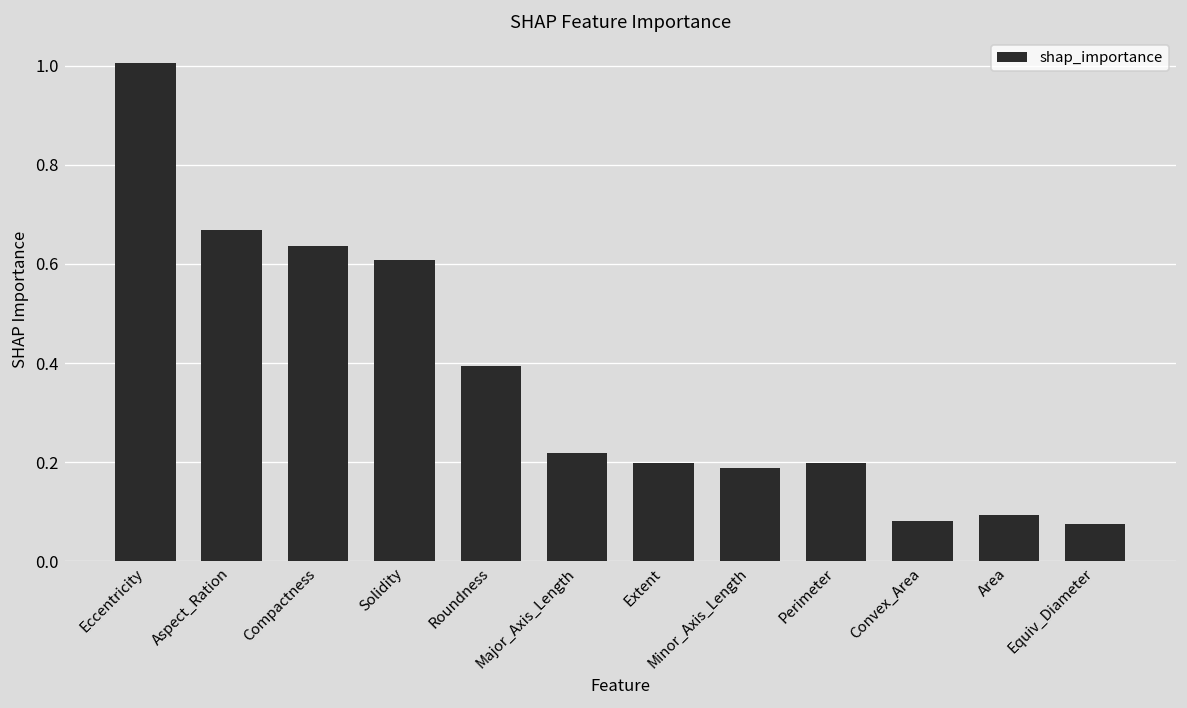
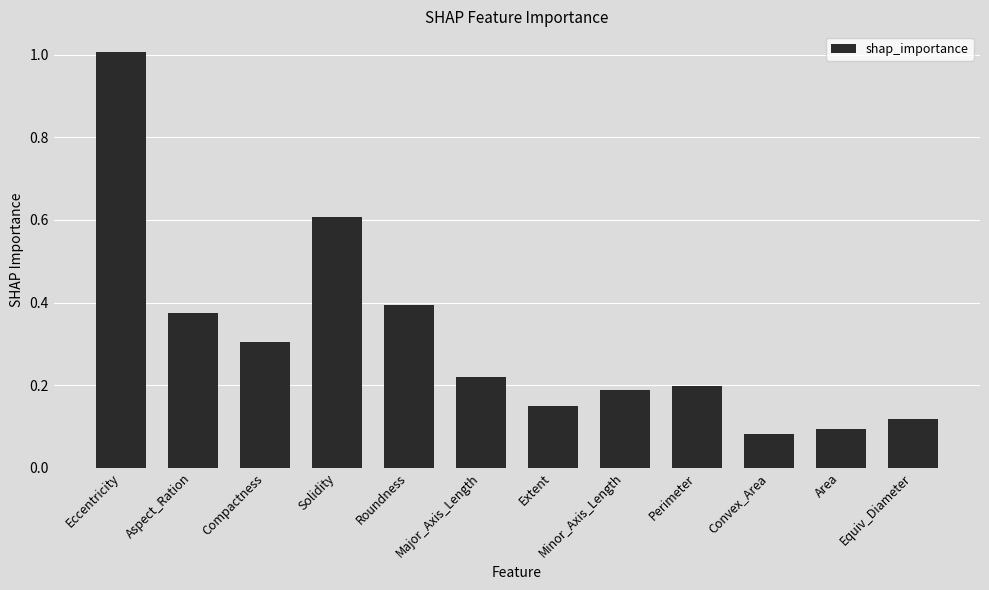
Aspect_Ration: 0.67 -> 0.37
Compactness: 0.64 -> 0.31
Extent: 0.20 -> 0.15
Equiv_Diameter: 0.07 -> 0.12
